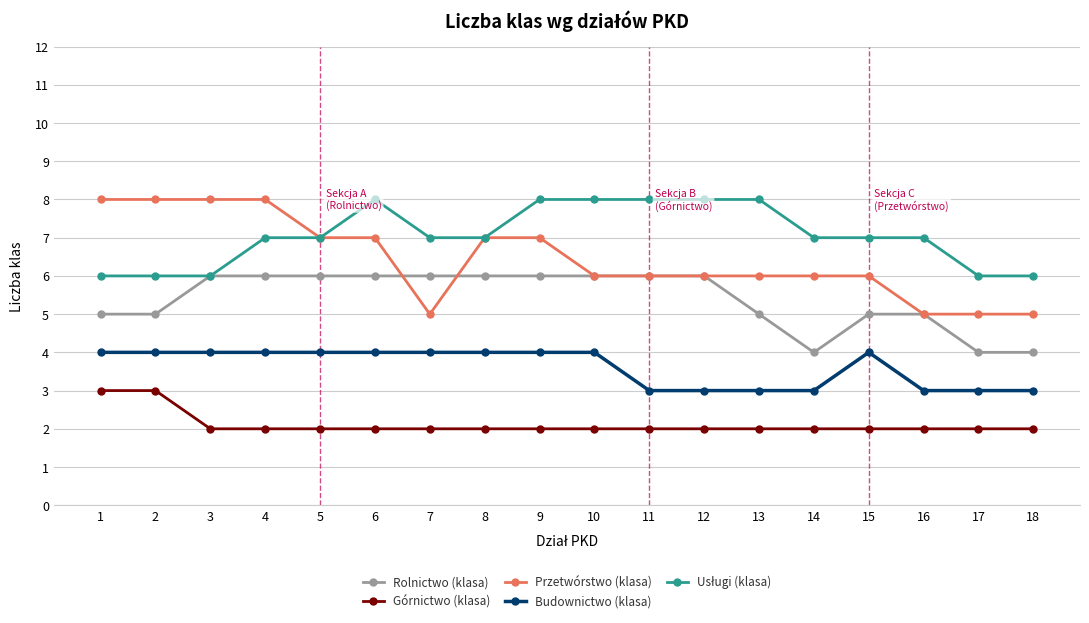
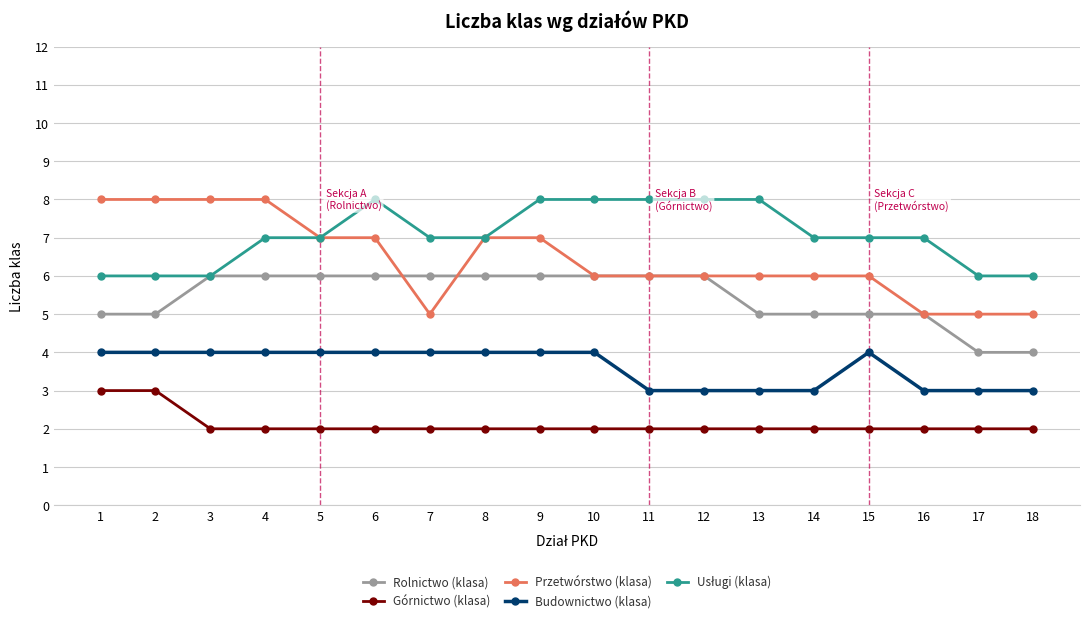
Rolnictwo (klasa), 14: 4 -> 5
